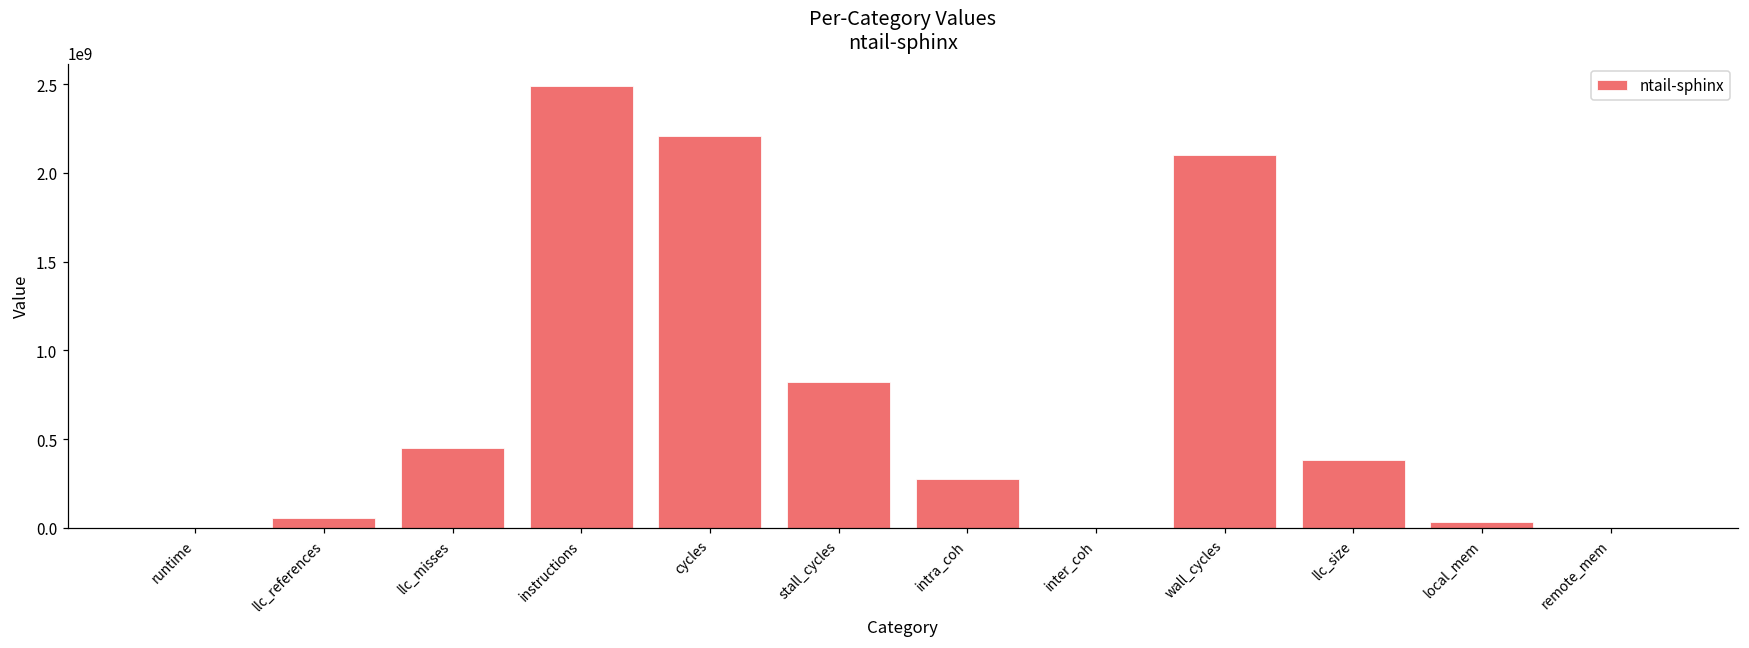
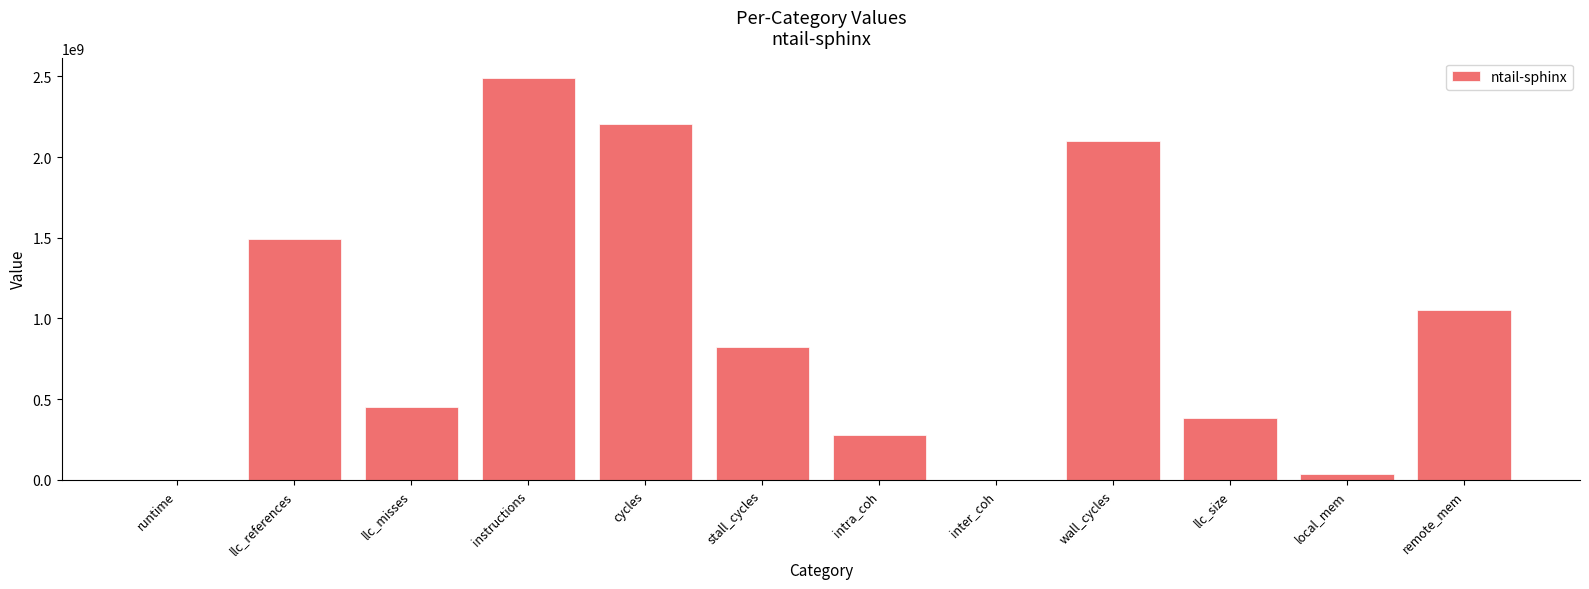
llc_references: 60000000 -> 1490000000
remote_mem: 0 -> 1060000000
